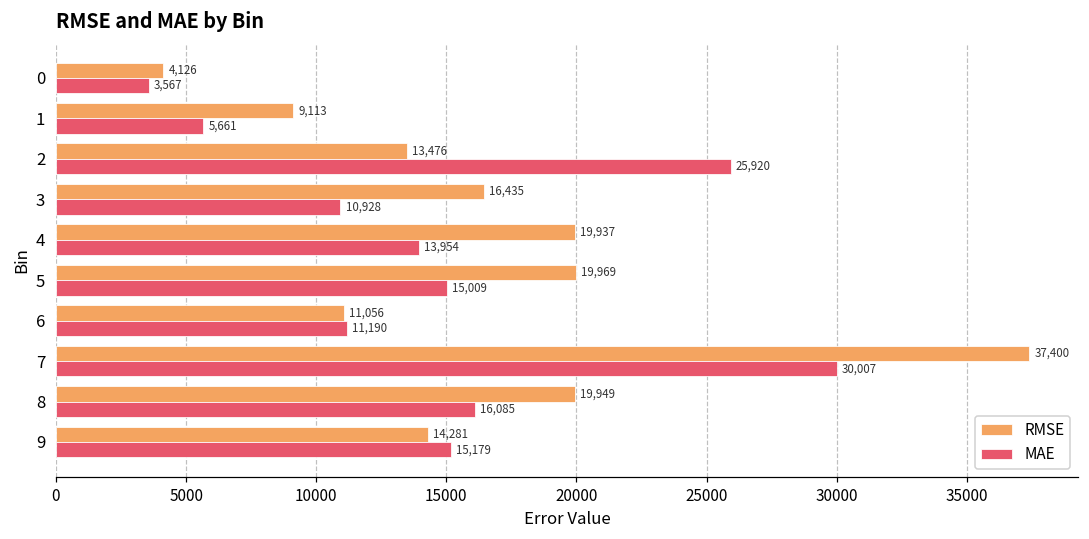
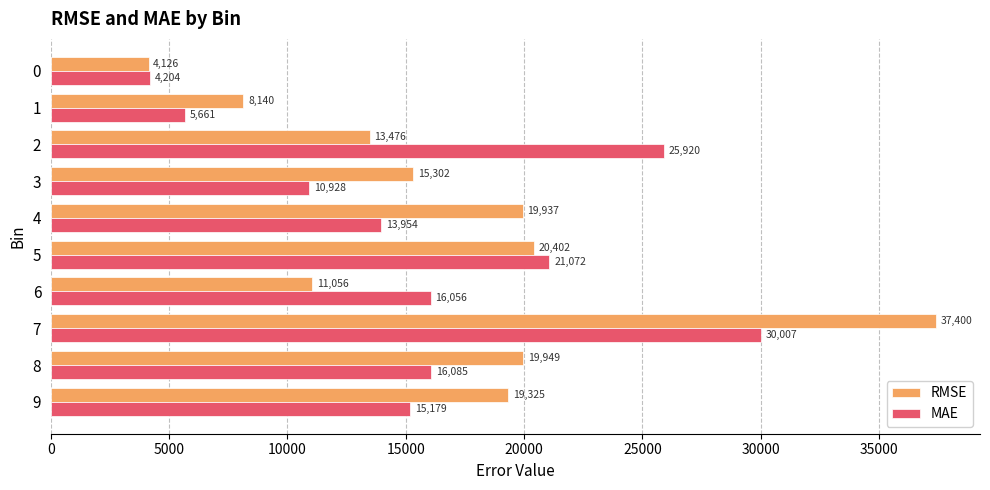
MAE, 0: 3,567 -> 4,204
RMSE, 1: 9,113 -> 8,140
RMSE, 3: 16,435 -> 15,302
RMSE, 5: 19,969 -> 20,402
MAE, 5: 15,009 -> 21,072
MAE, 6: 11,190 -> 16,056
RMSE, 9: 14,281 -> 19,325
